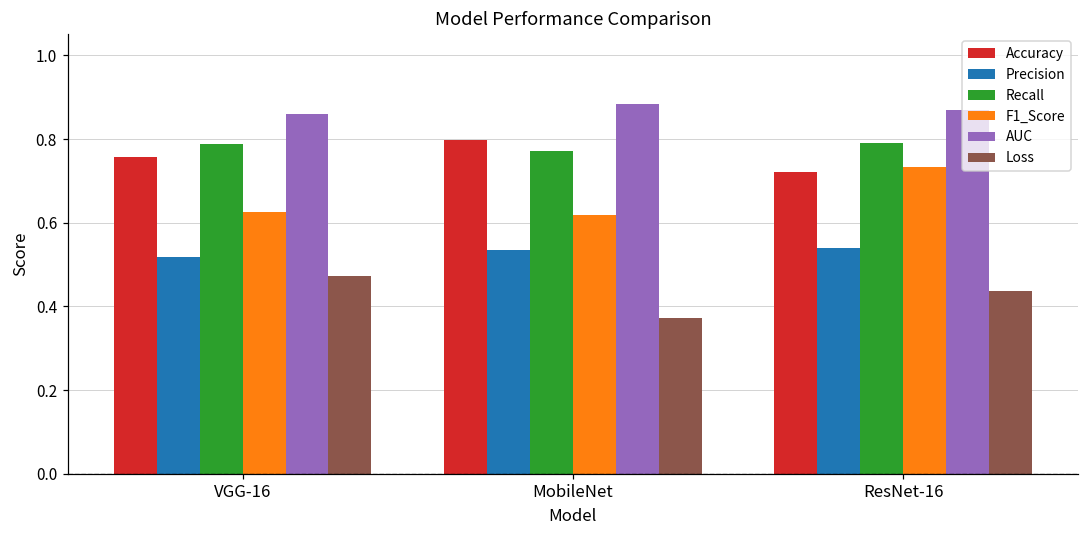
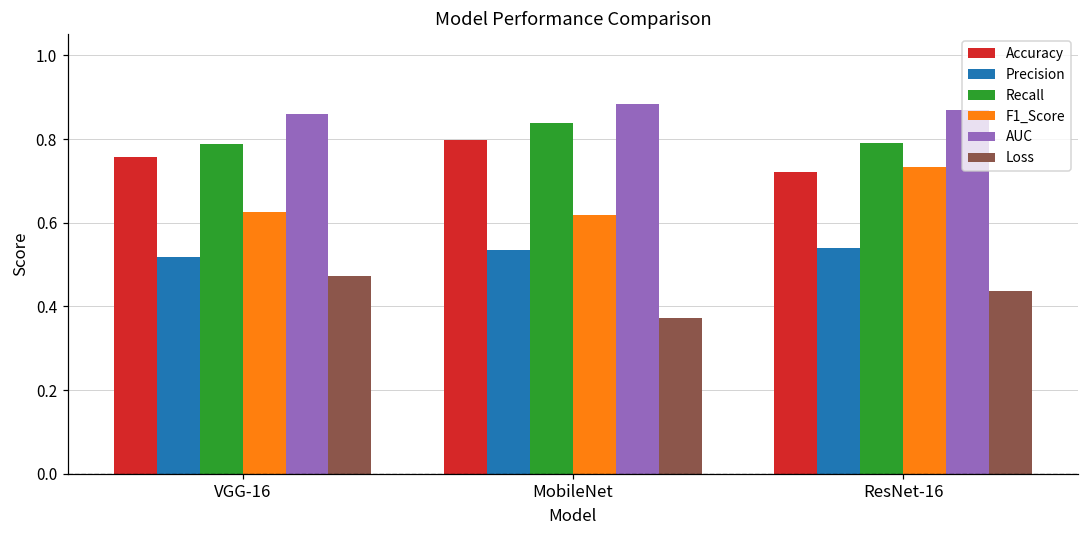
Recall, MobileNet: 0.77 -> 0.84
